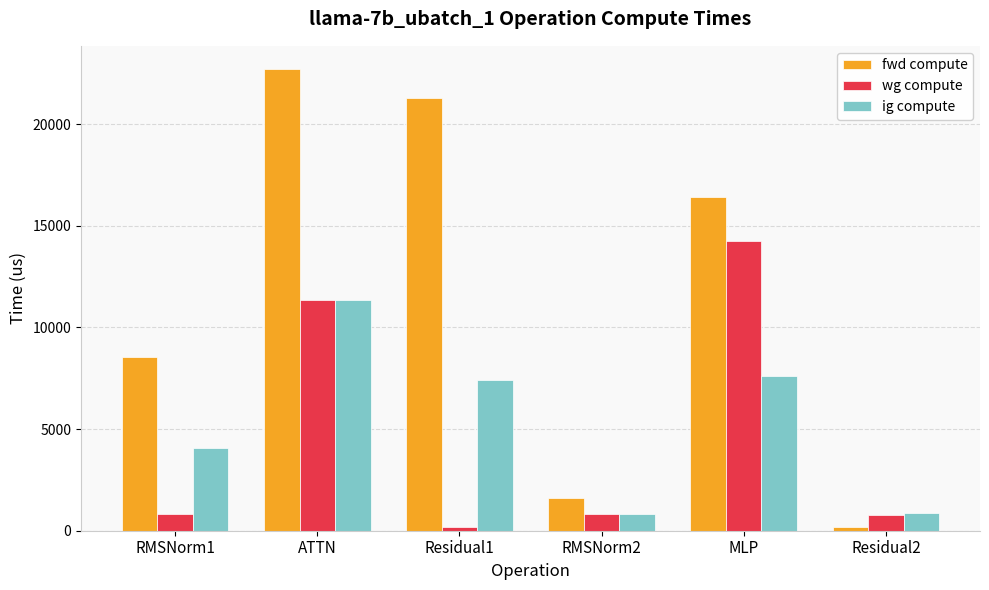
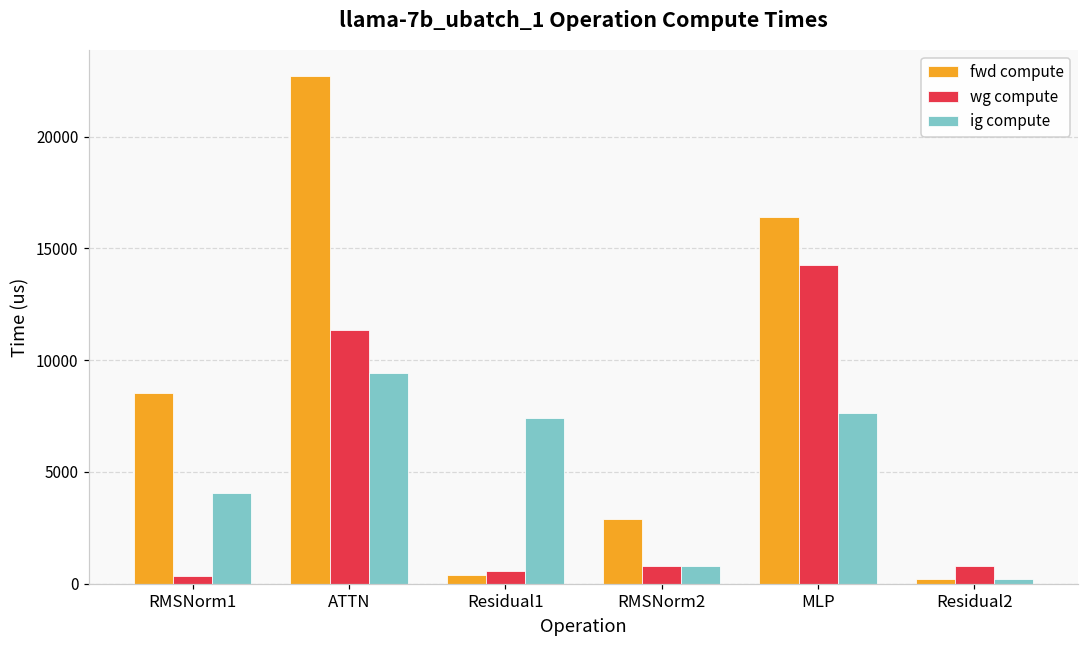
wg compute, RMSNorm1: 800 -> 400
ig compute, ATTN: 11400 -> 9400
fwd compute, Residual1: 21300 -> 400
wg compute, Residual1: 200 -> 600
fwd compute, RMSNorm2: 1600 -> 2900
ig compute, Residual2: 900 -> 200
